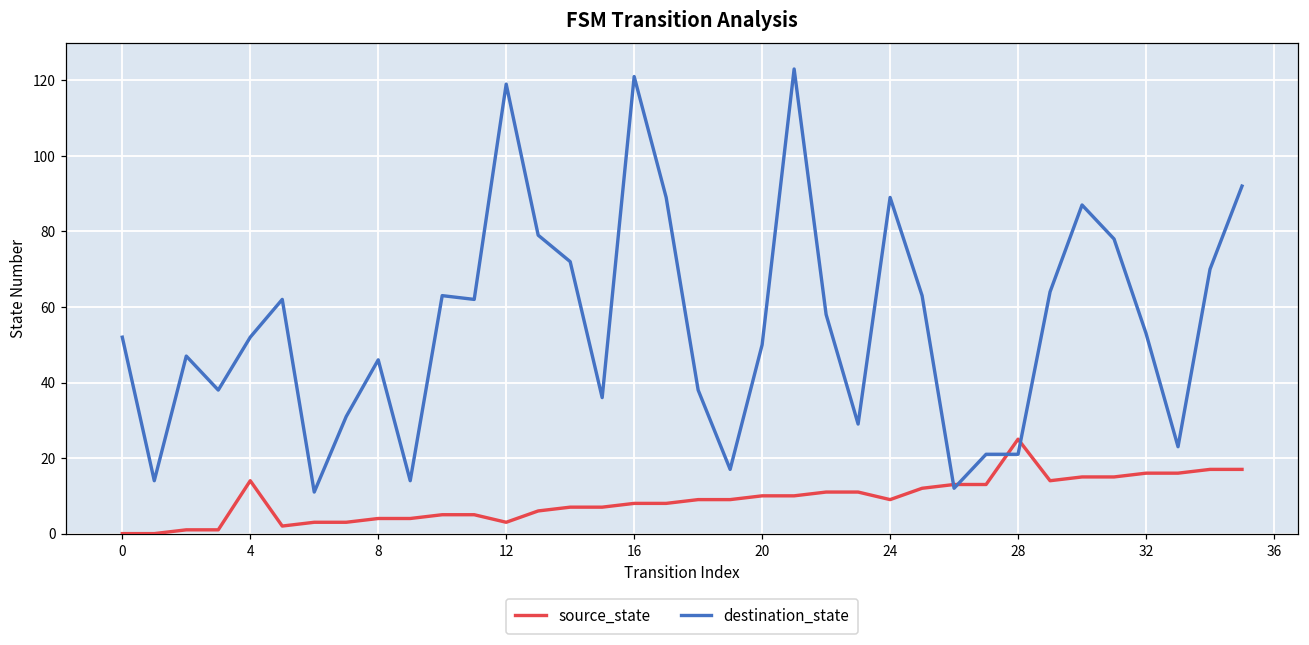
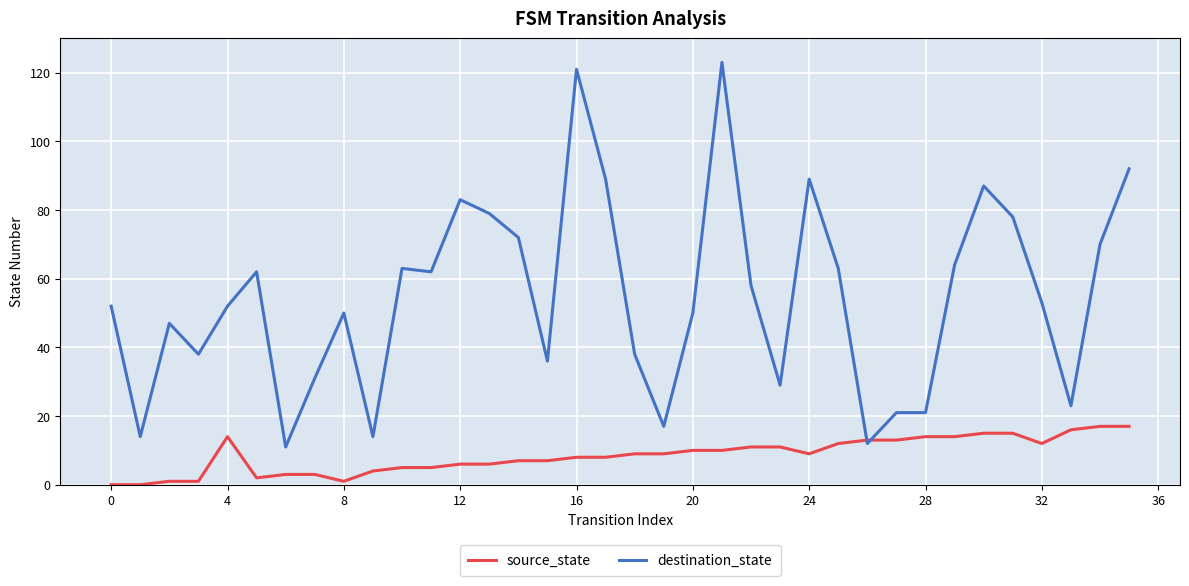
source_state, 8: 4 -> 1
destination_state, 8: 46 -> 50
source_state, 12: 3 -> 6
destination_state, 12: 119 -> 83
source_state, 28: 25 -> 14
source_state, 32: 16 -> 12
